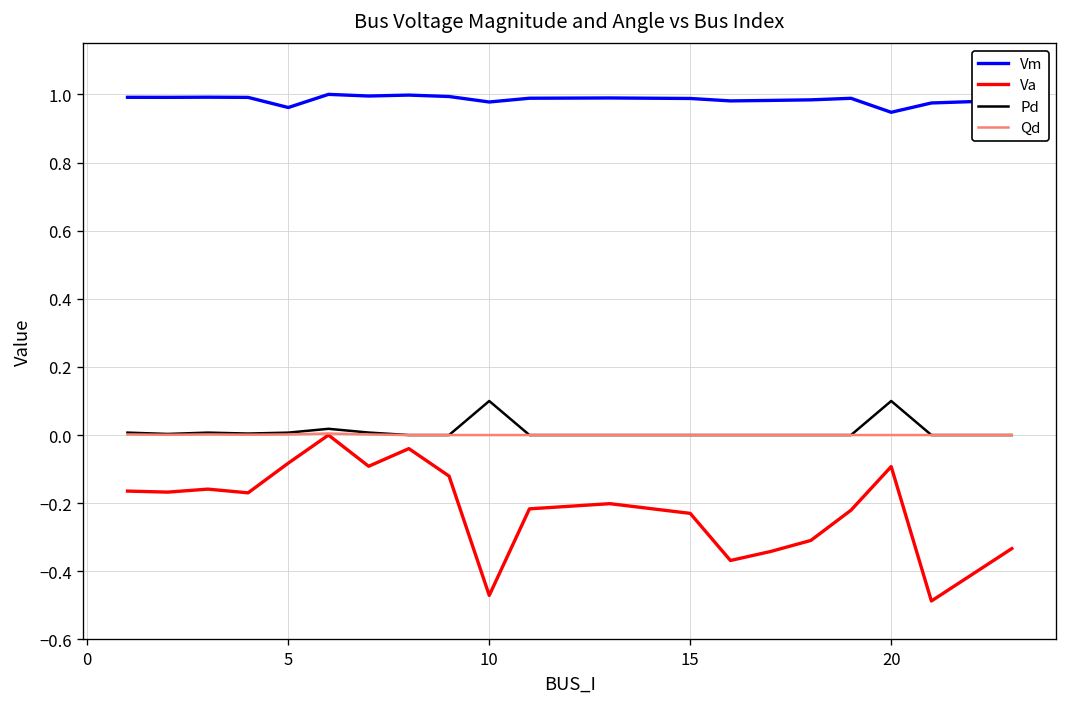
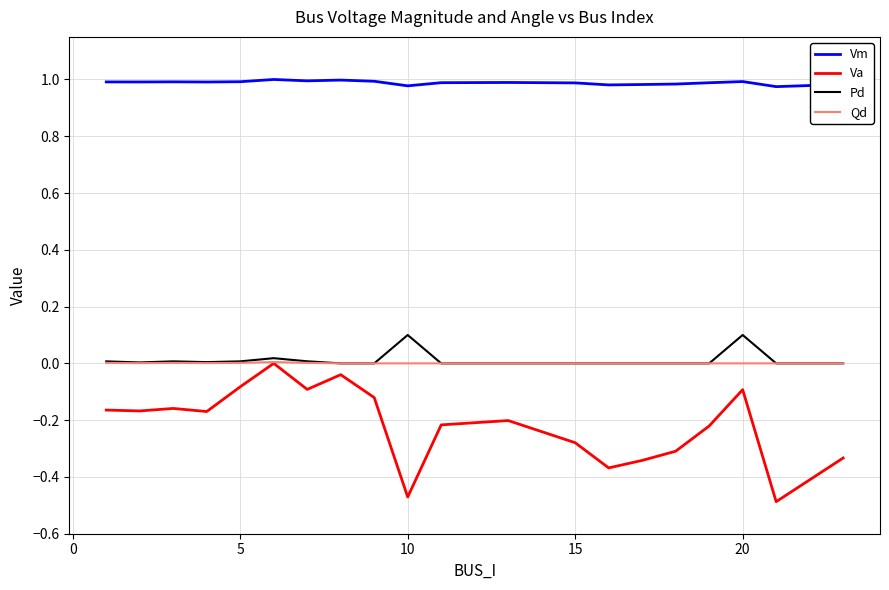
Vm, 5: 0.96 -> 0.99
Va, 15: -0.23 -> -0.28
Vm, 20: 0.95 -> 0.99
